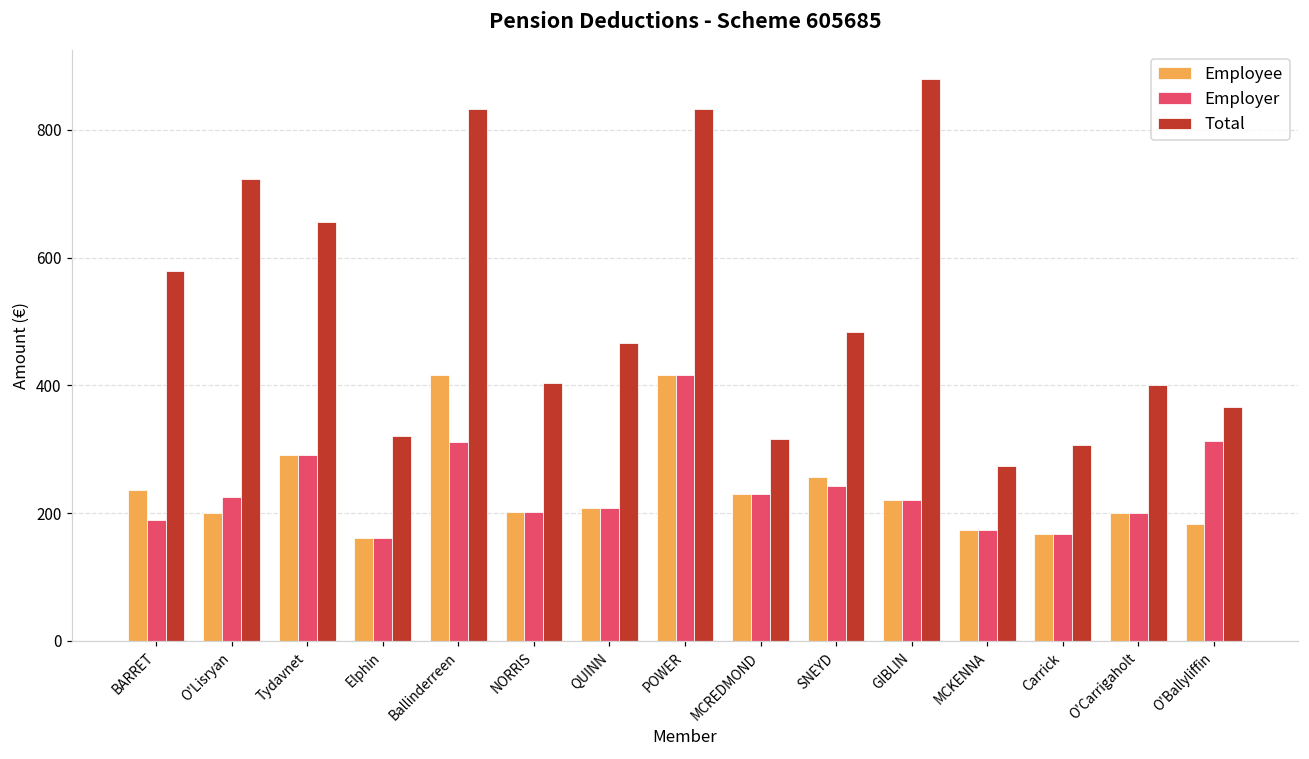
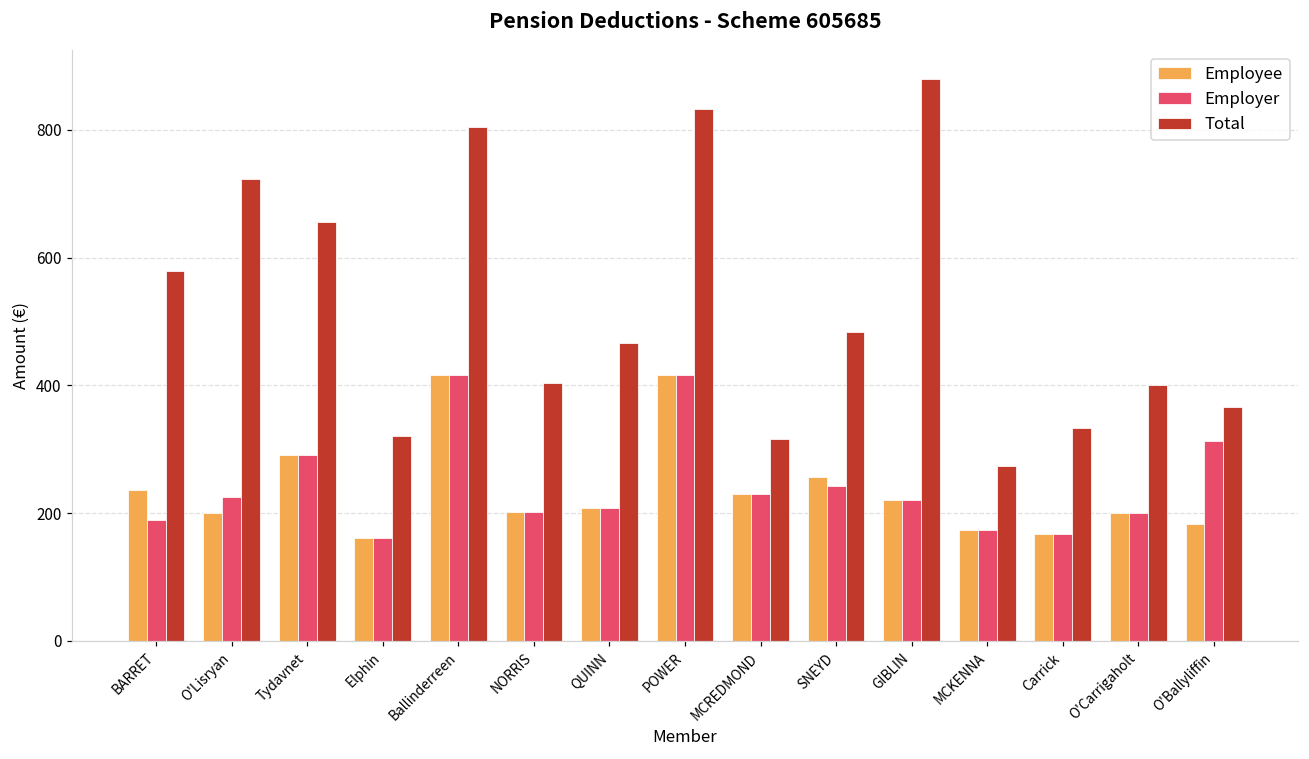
Employer, Ballinderreen: 310 -> 420
Total, Ballinderreen: 830 -> 800
Total, Carrick: 310 -> 330
